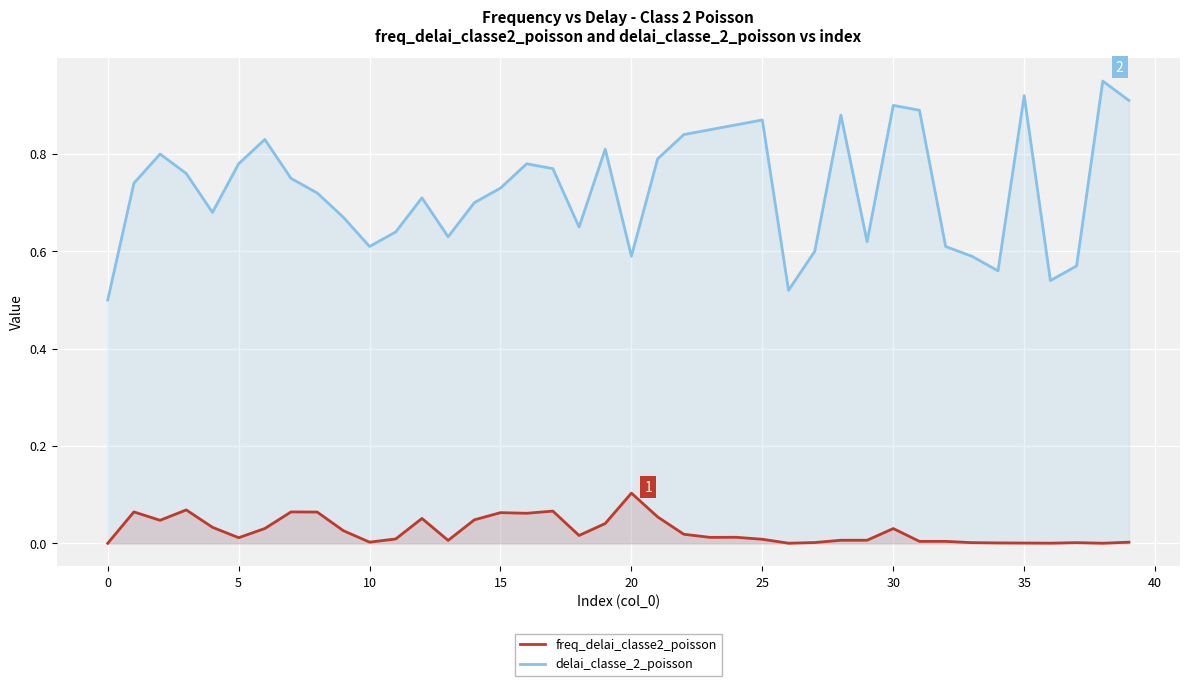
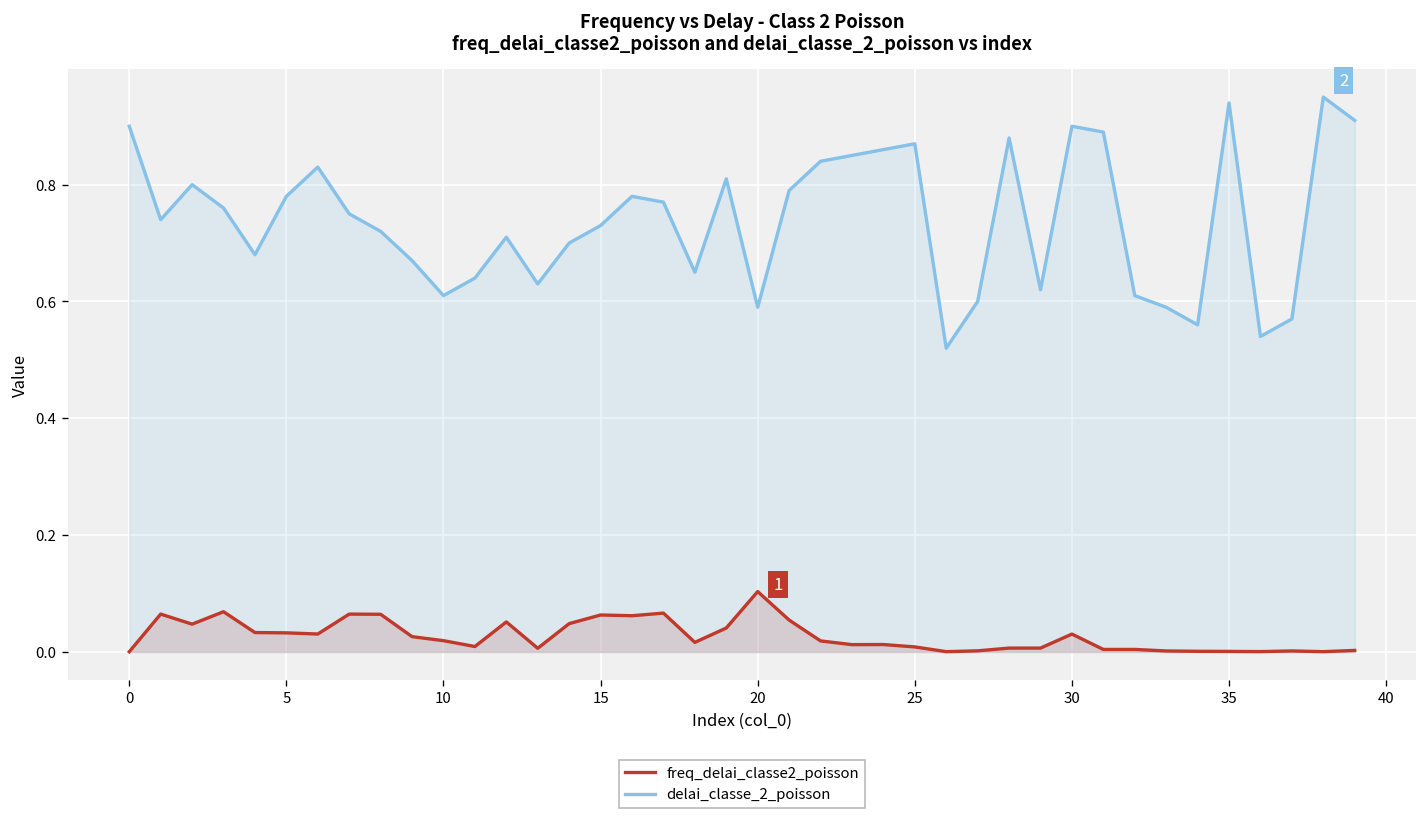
delai_classe_2_poisson, 0: 0.5 -> 0.9
freq_delai_classe2_poisson, 5: 0.01 -> 0.03
freq_delai_classe2_poisson, 10: 0.00 -> 0.02
delai_classe_2_poisson, 35: 0.92 -> 0.94
